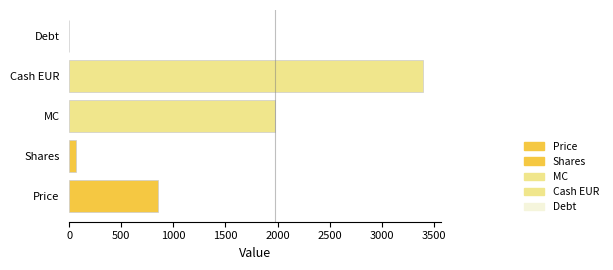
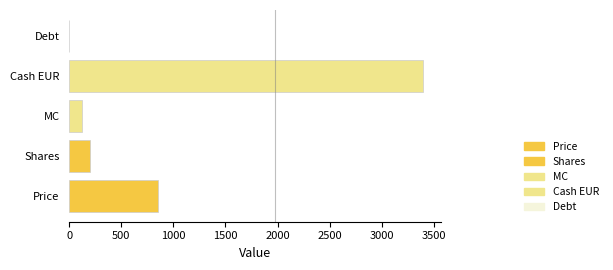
MC: 1980 -> 120
Shares: 70 -> 200
